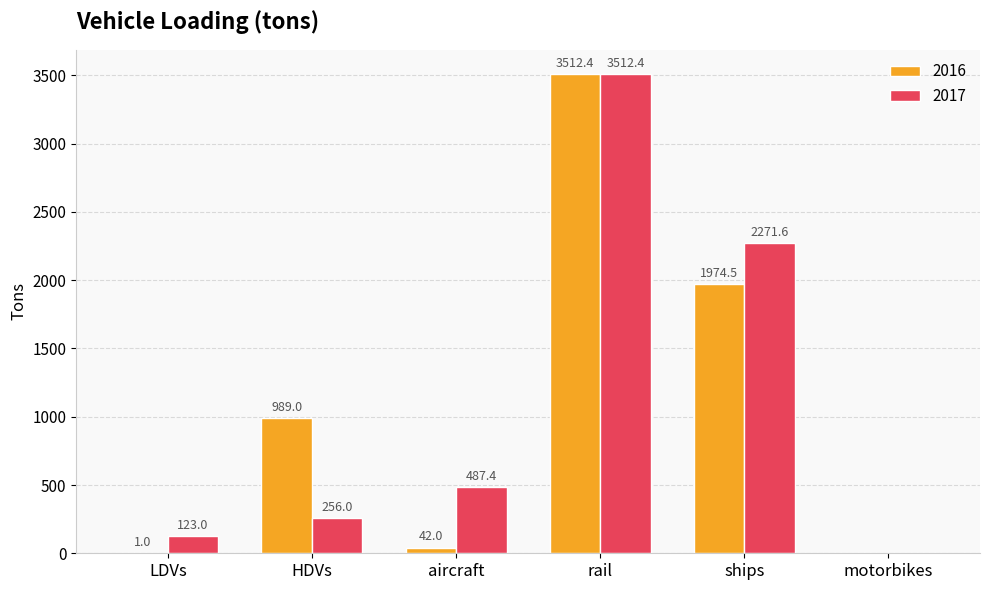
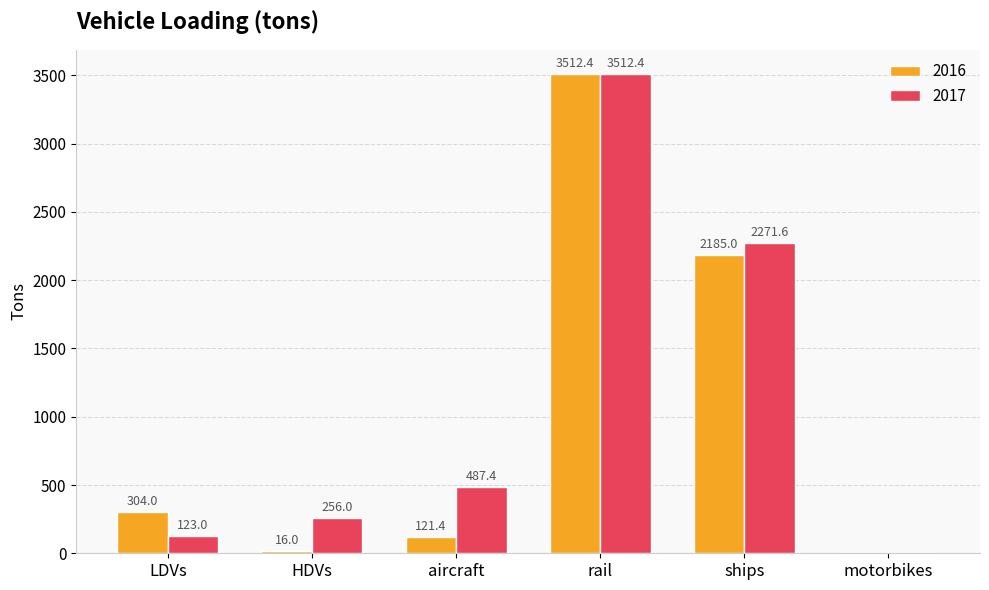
2016, LDVs: 1.0 -> 304.0
2016, HDVs: 989.0 -> 16.0
2016, aircraft: 42.0 -> 121.4
2016, ships: 1974.5 -> 2185.0
